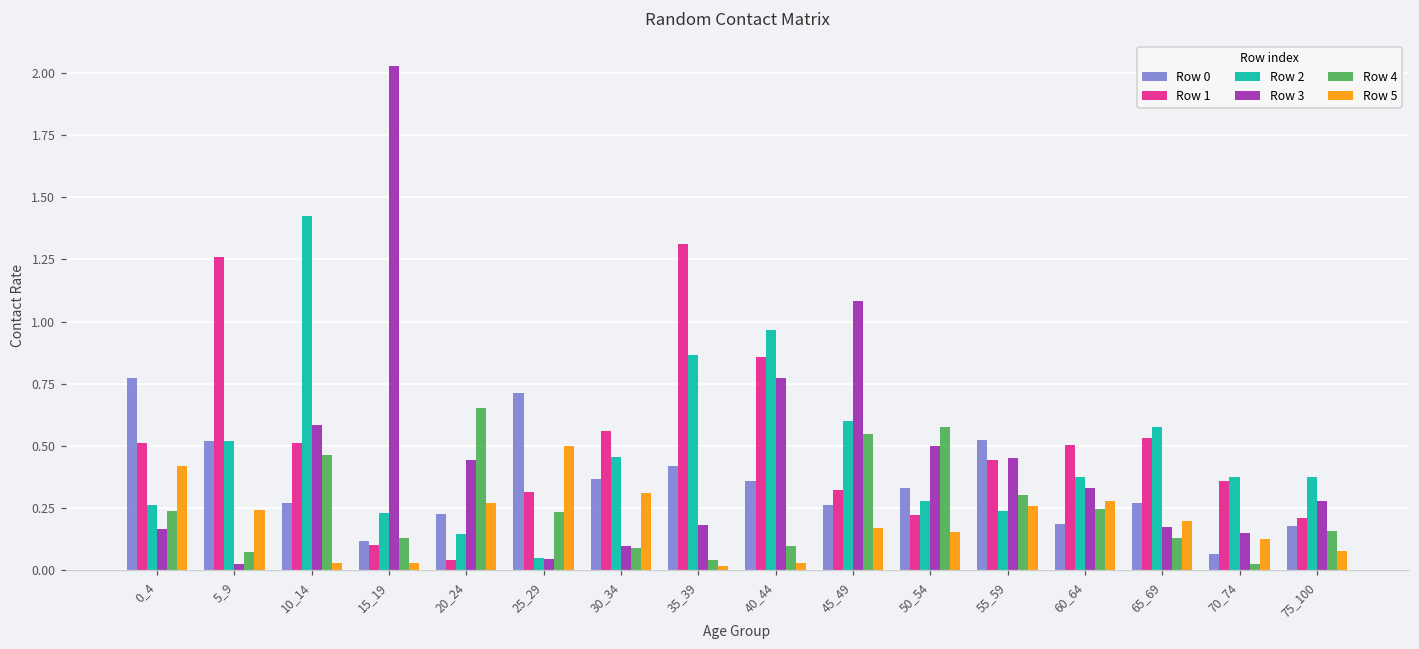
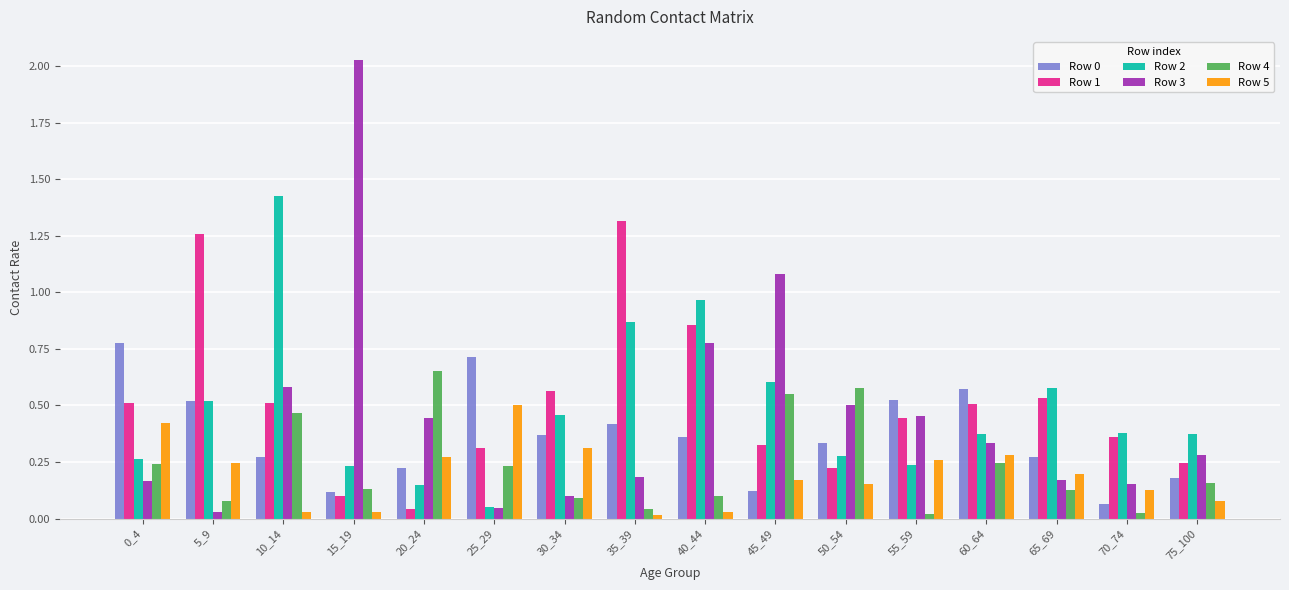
Row 0, 45_49: 0.26 -> 0.12
Row 4, 55_59: 0.30 -> 0.02
Row 0, 60_64: 0.19 -> 0.57
Row 1, 75_100: 0.21 -> 0.25
